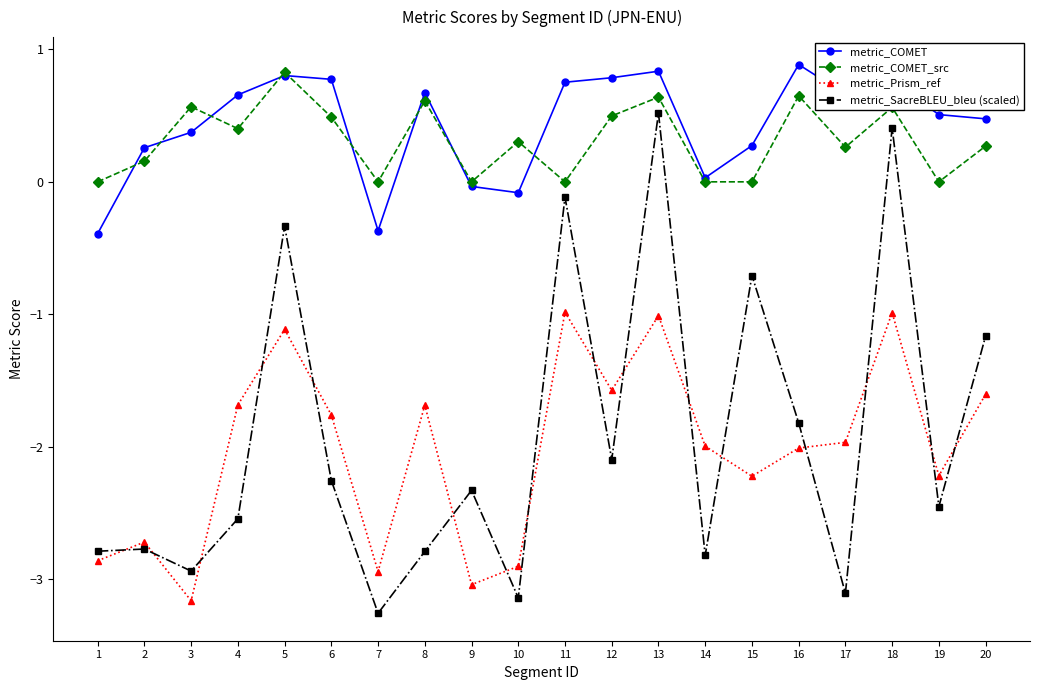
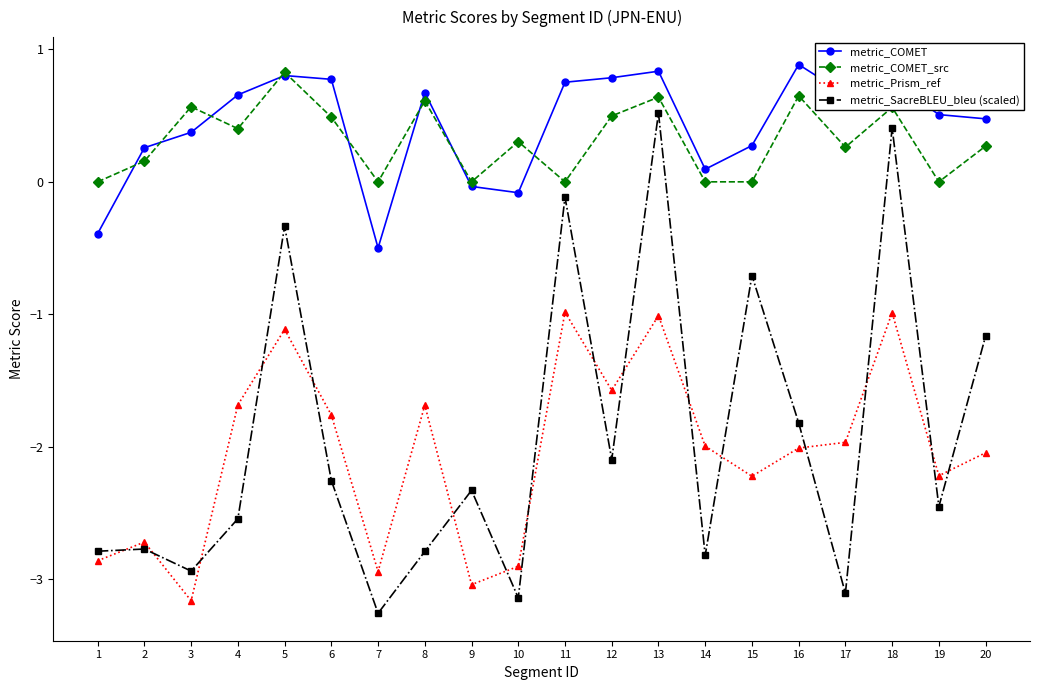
metric_COMET, 7: -0.37 -> -0.50
metric_COMET, 14: 0.03 -> 0.10
metric_Prism_ref, 20: -1.60 -> -2.04
